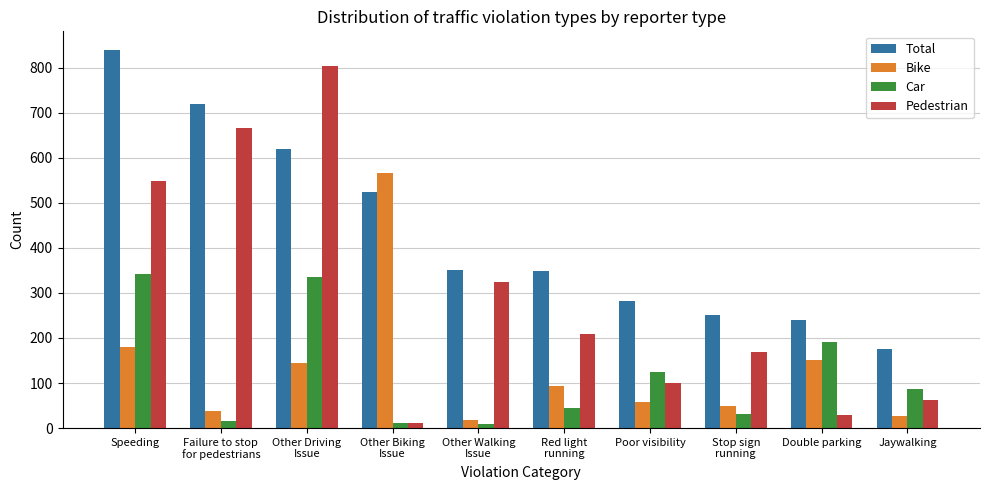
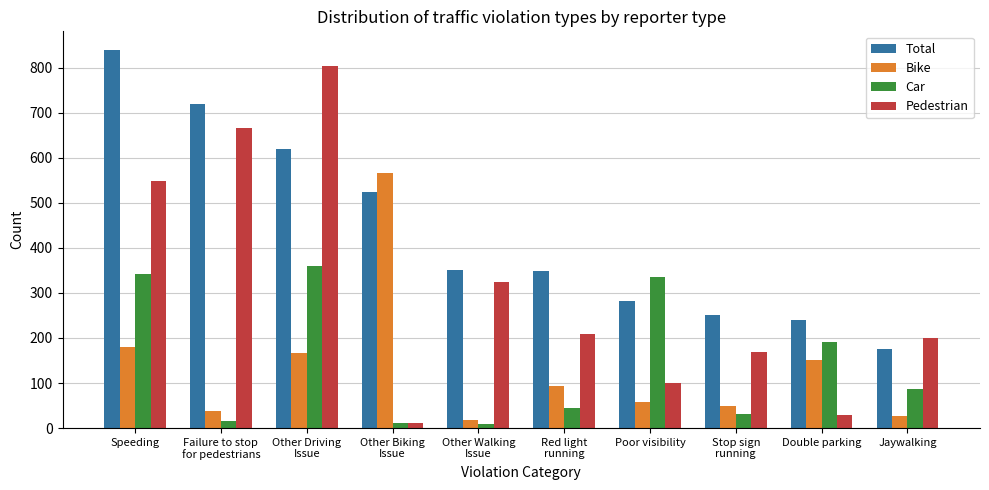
Bike, Other Driving Issue: 150 -> 170
Car, Other Driving Issue: 340 -> 360
Car, Poor visibility: 120 -> 340
Pedestrian, Jaywalking: 60 -> 200
